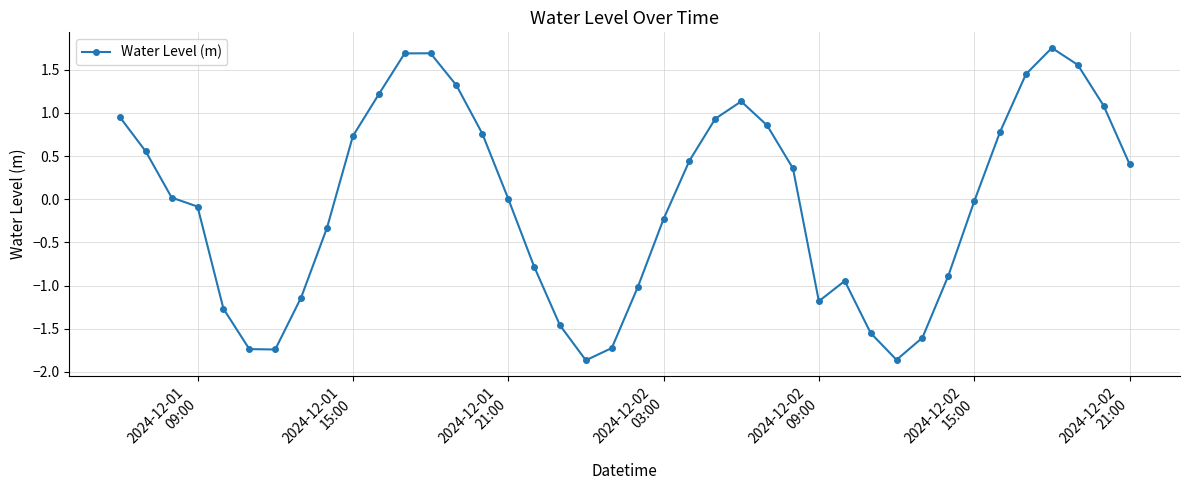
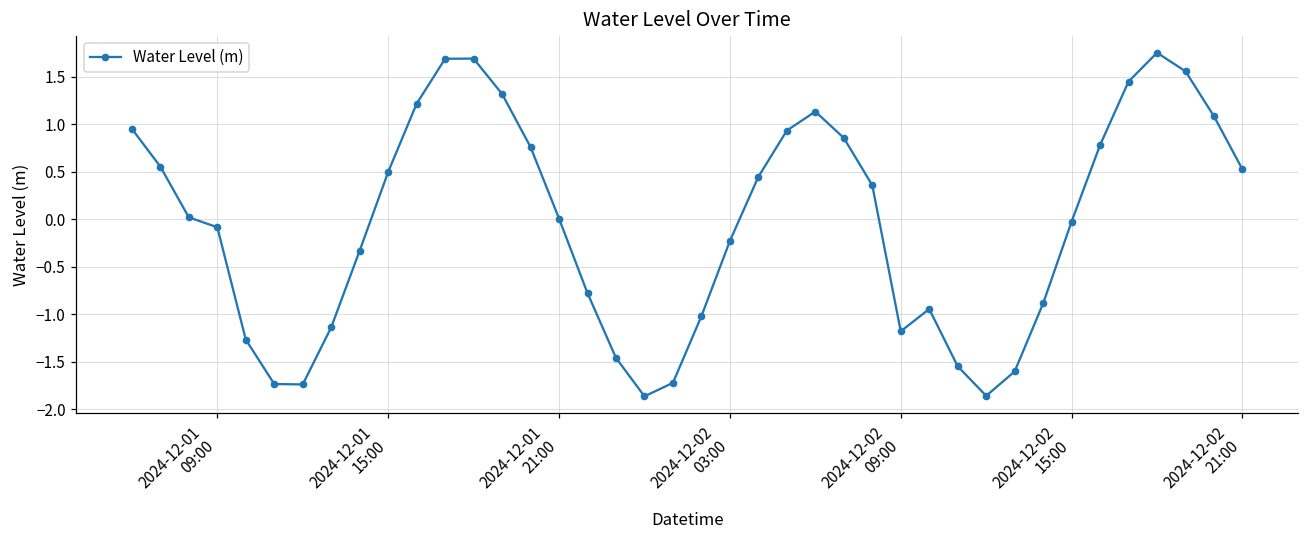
2024-12-01 15:00: 0.7 -> 0.5
2024-12-02 21:00: 0.4 -> 0.5
